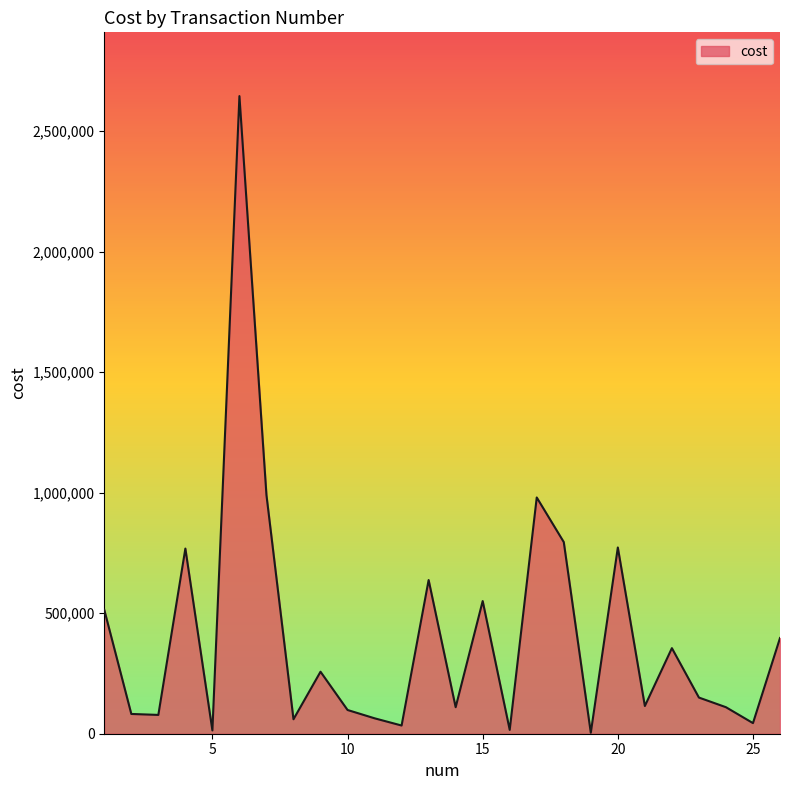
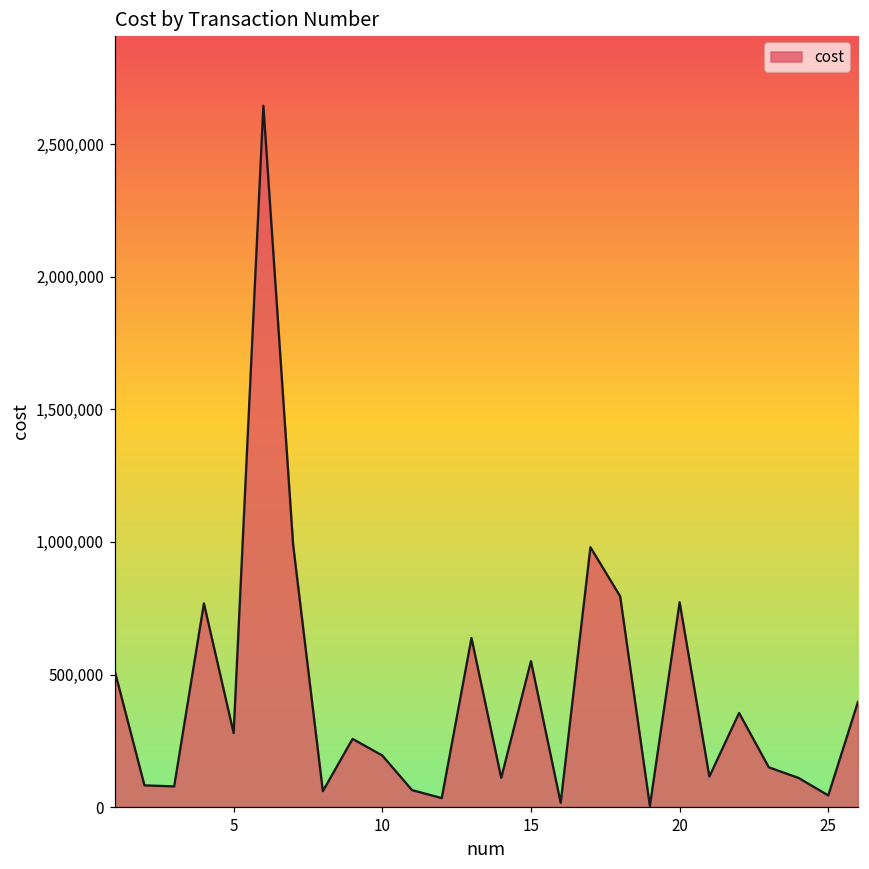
5: 10,000 -> 280,000
10: 100,000 -> 190,000
